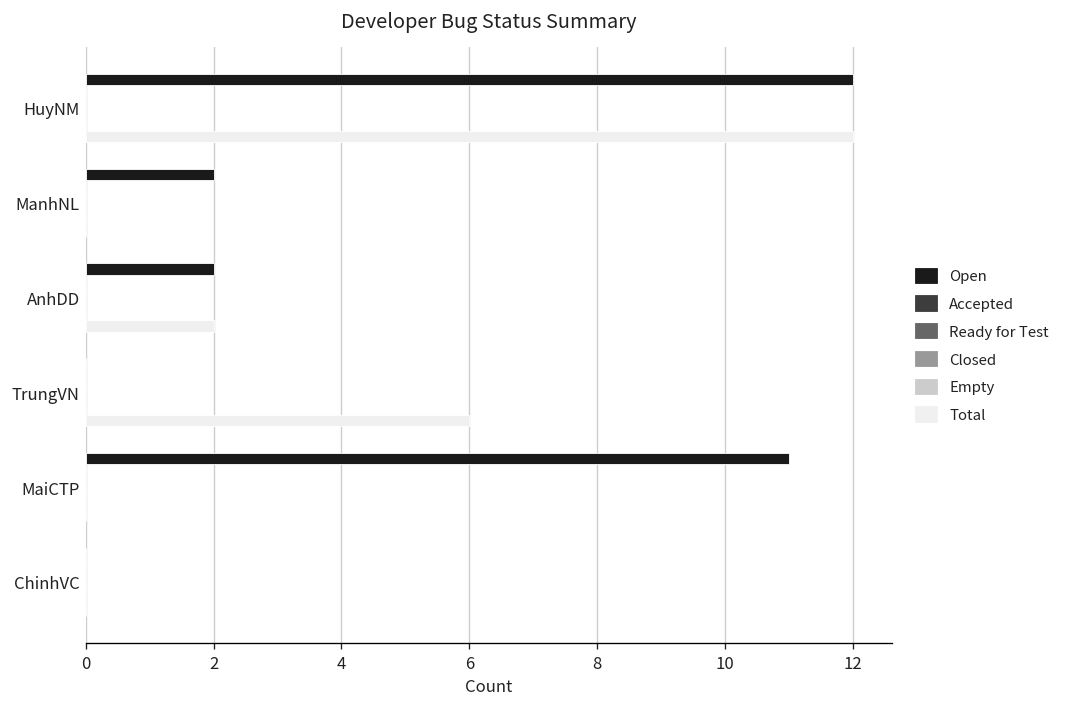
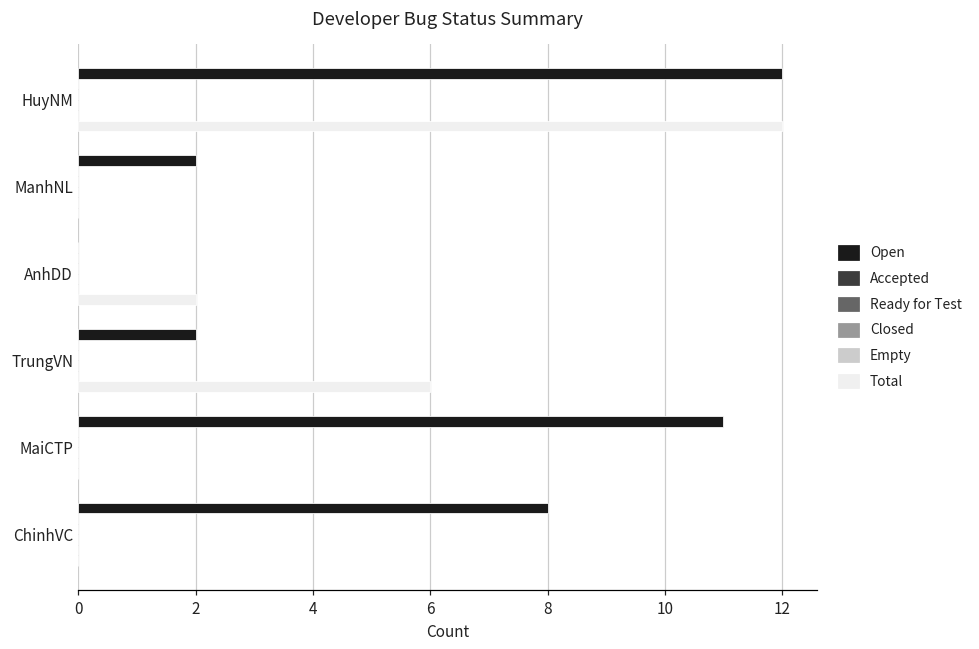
Open, AnhDD: 2 -> 0
Open, TrungVN: 0 -> 2
Open, ChinhVC: 0 -> 8
